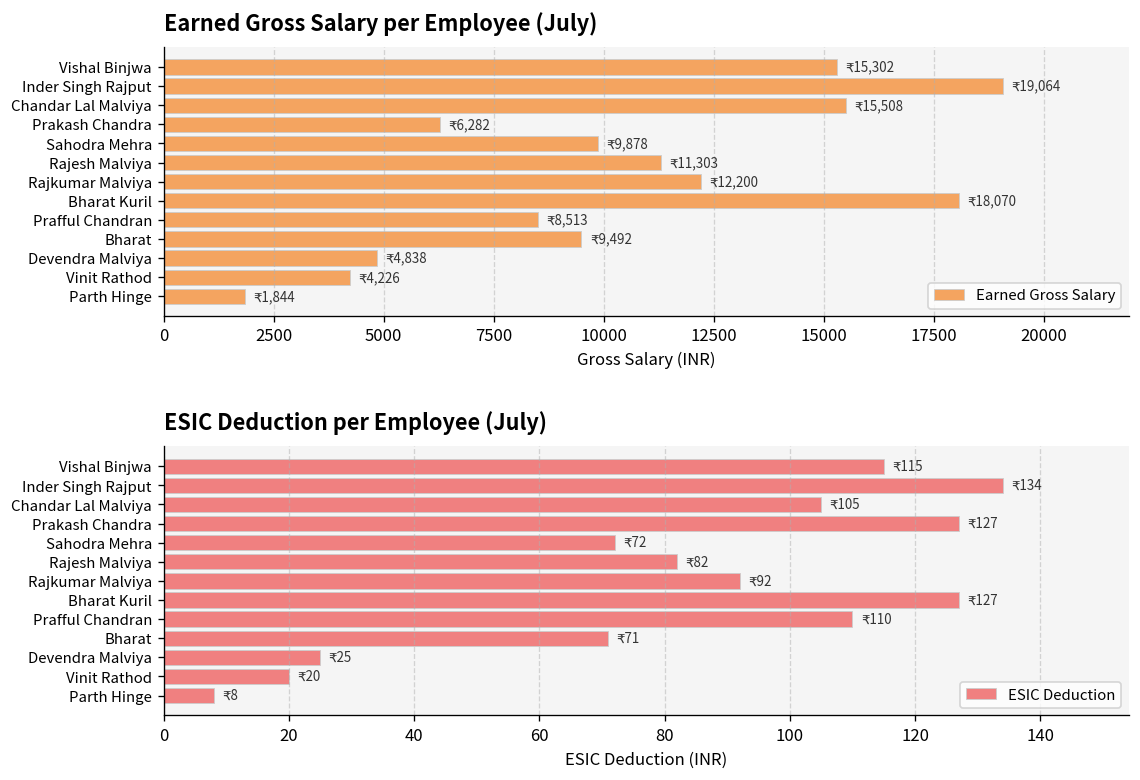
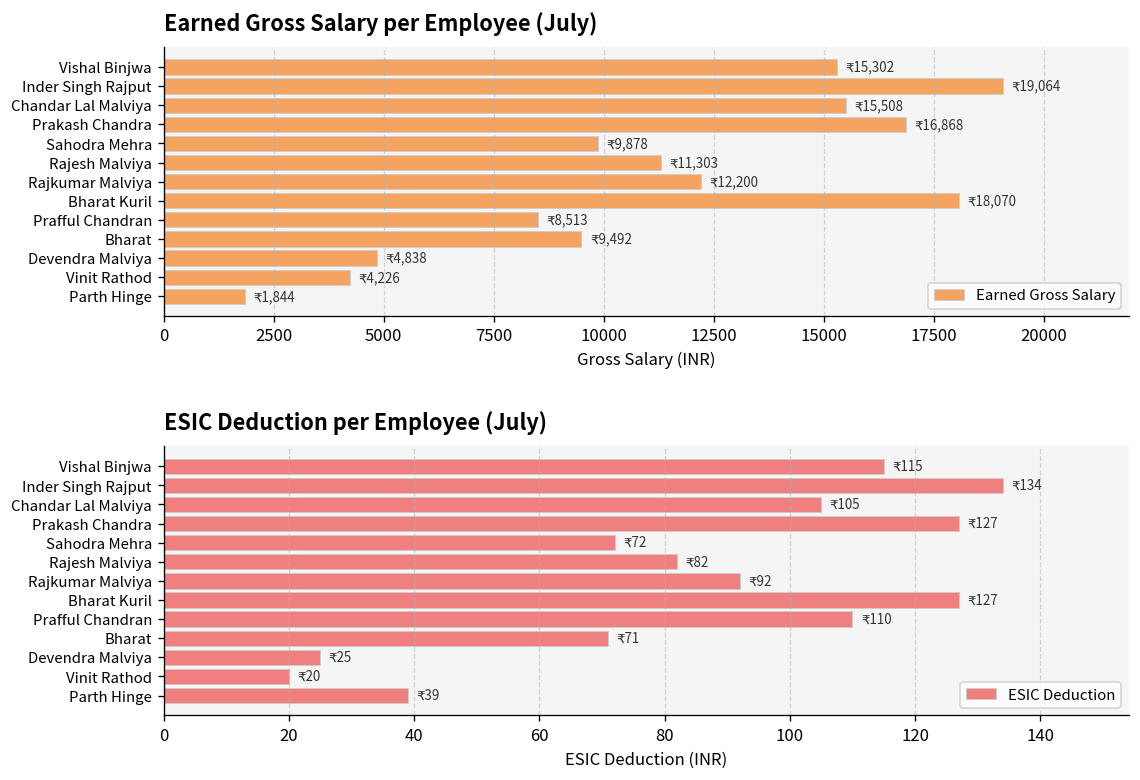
Earned Gross Salary per Employee (July), Prakash Chandra: 6,282 -> 16,868
ESIC Deduction per Employee (July), Parth Hinge: 8 -> 39
